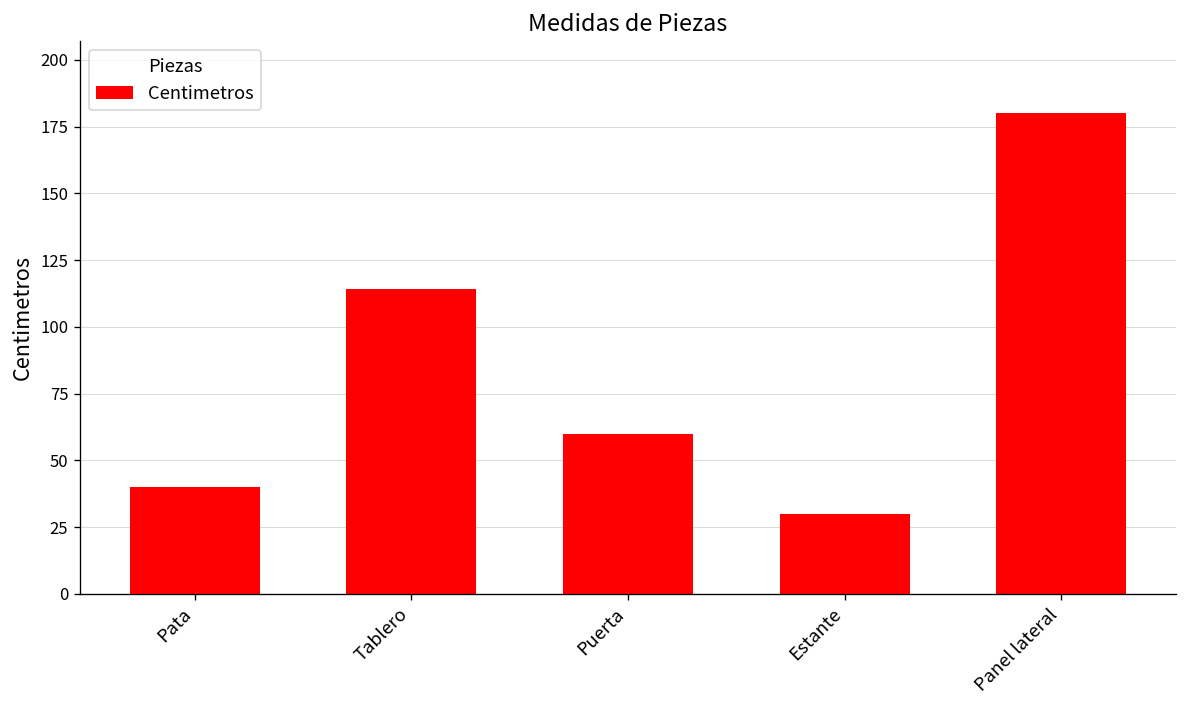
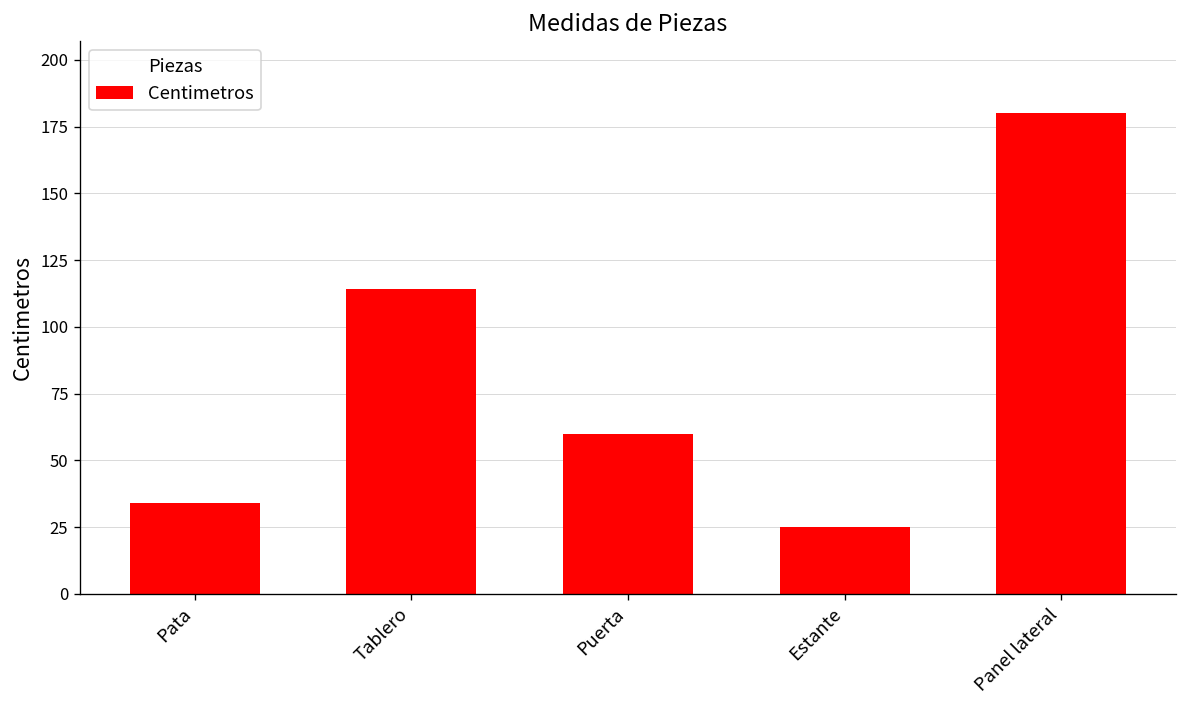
Pata: 40 -> 34
Estante: 30 -> 25
